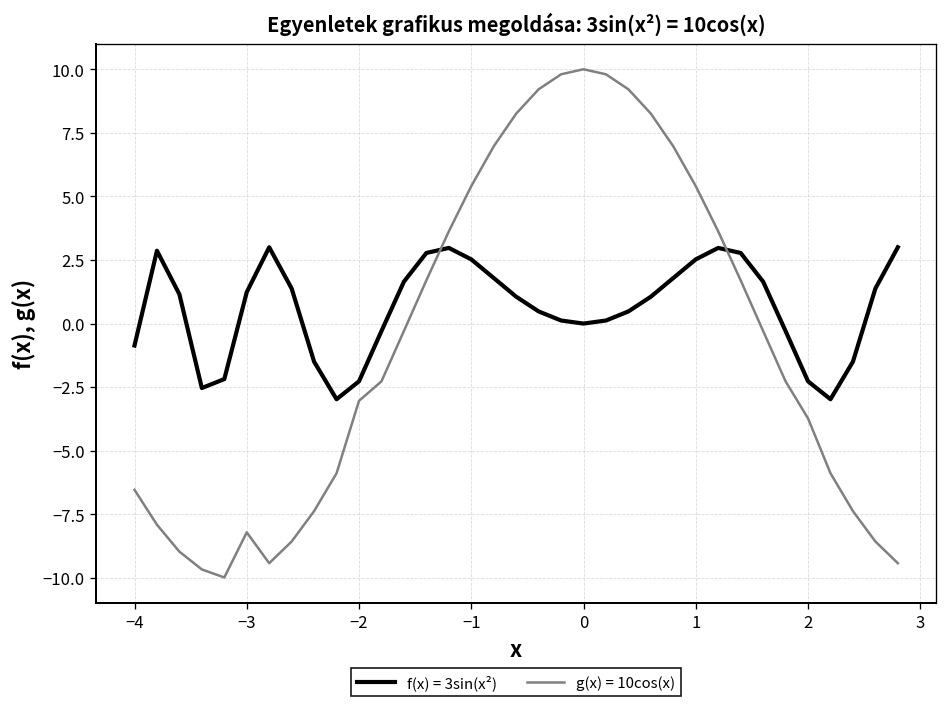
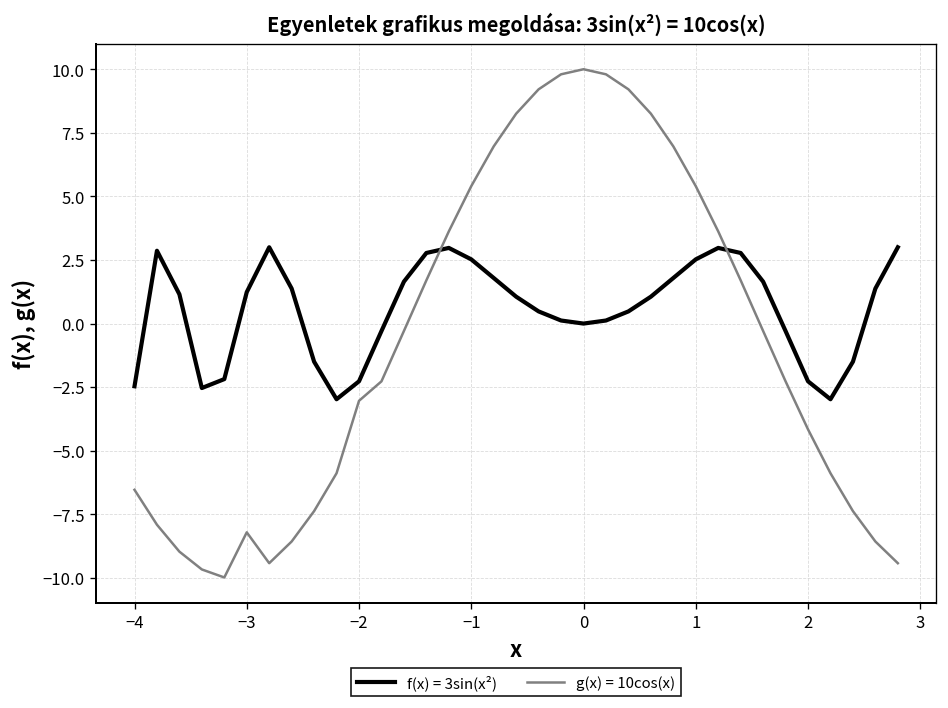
f(x) = 3sin(x²), −4: -0.9 -> -2.5
g(x) = 10cos(x), 2: -3.7 -> -4.2
